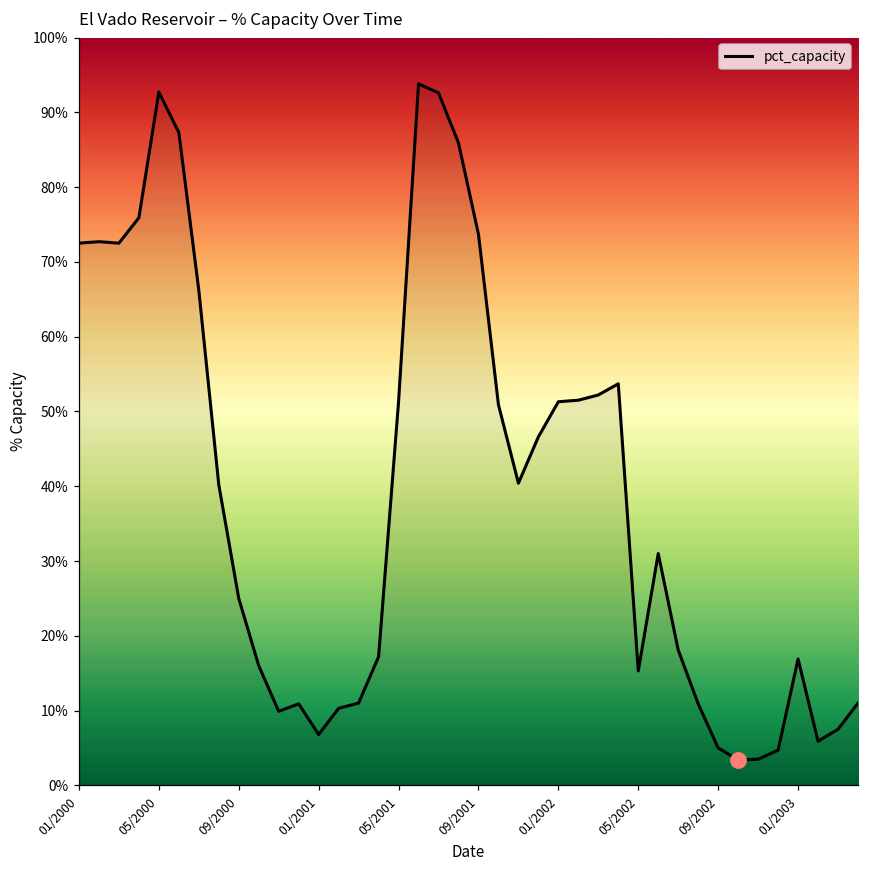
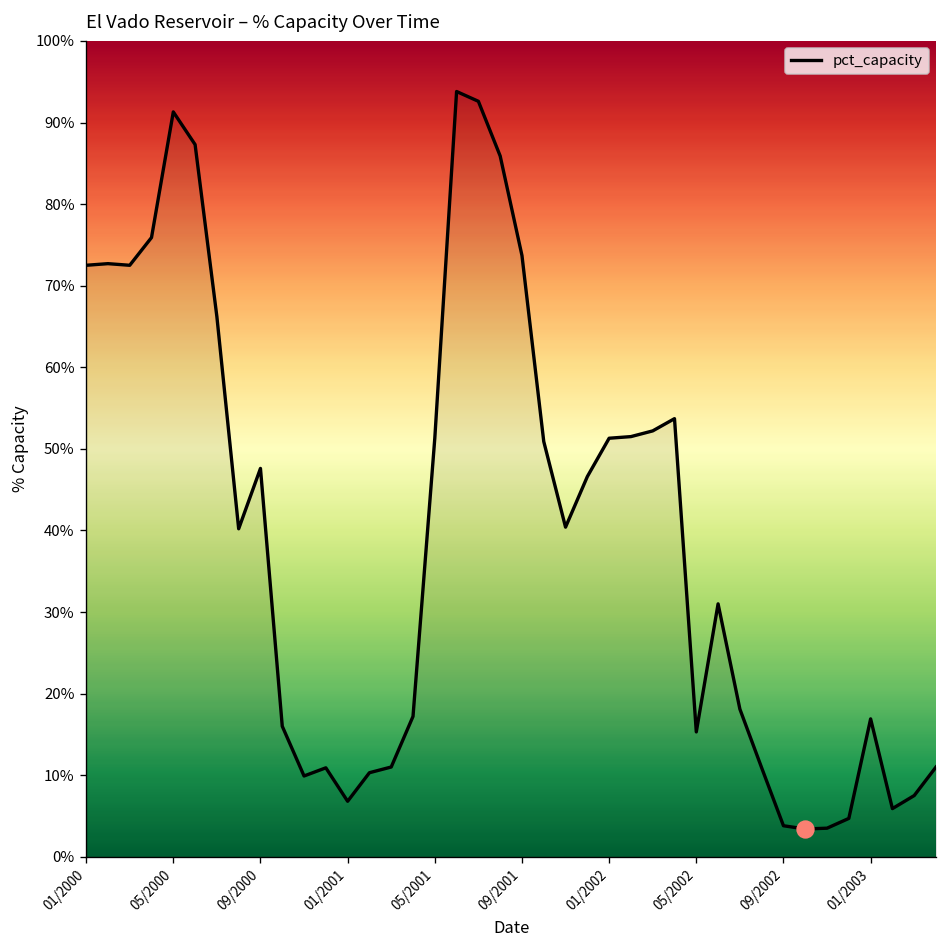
pct_capacity, 05/2000: 93% -> 91%
pct_capacity, 09/2000: 25% -> 48%
pct_capacity, 09/2002: 5% -> 4%
